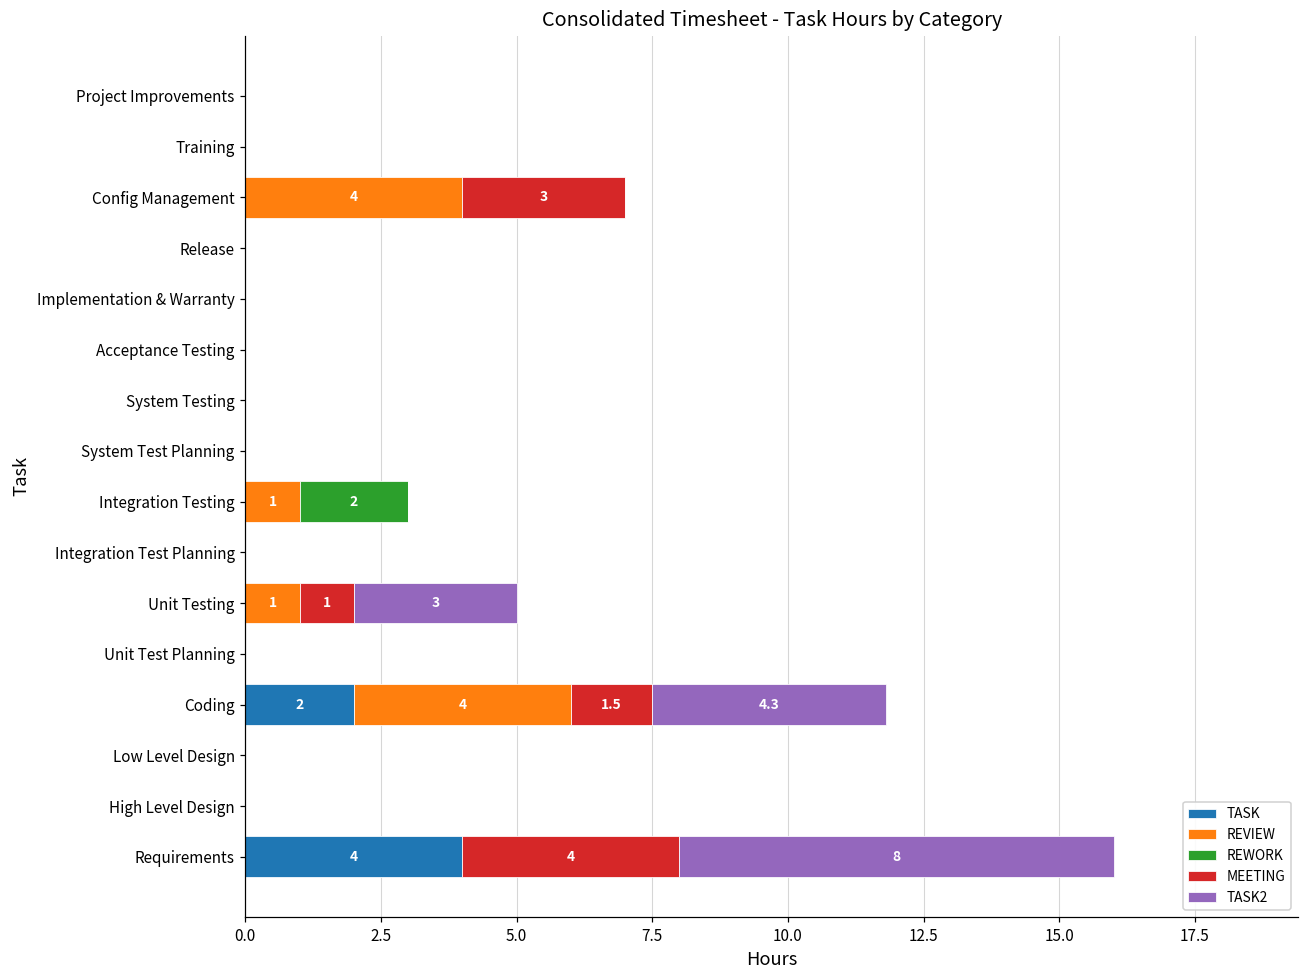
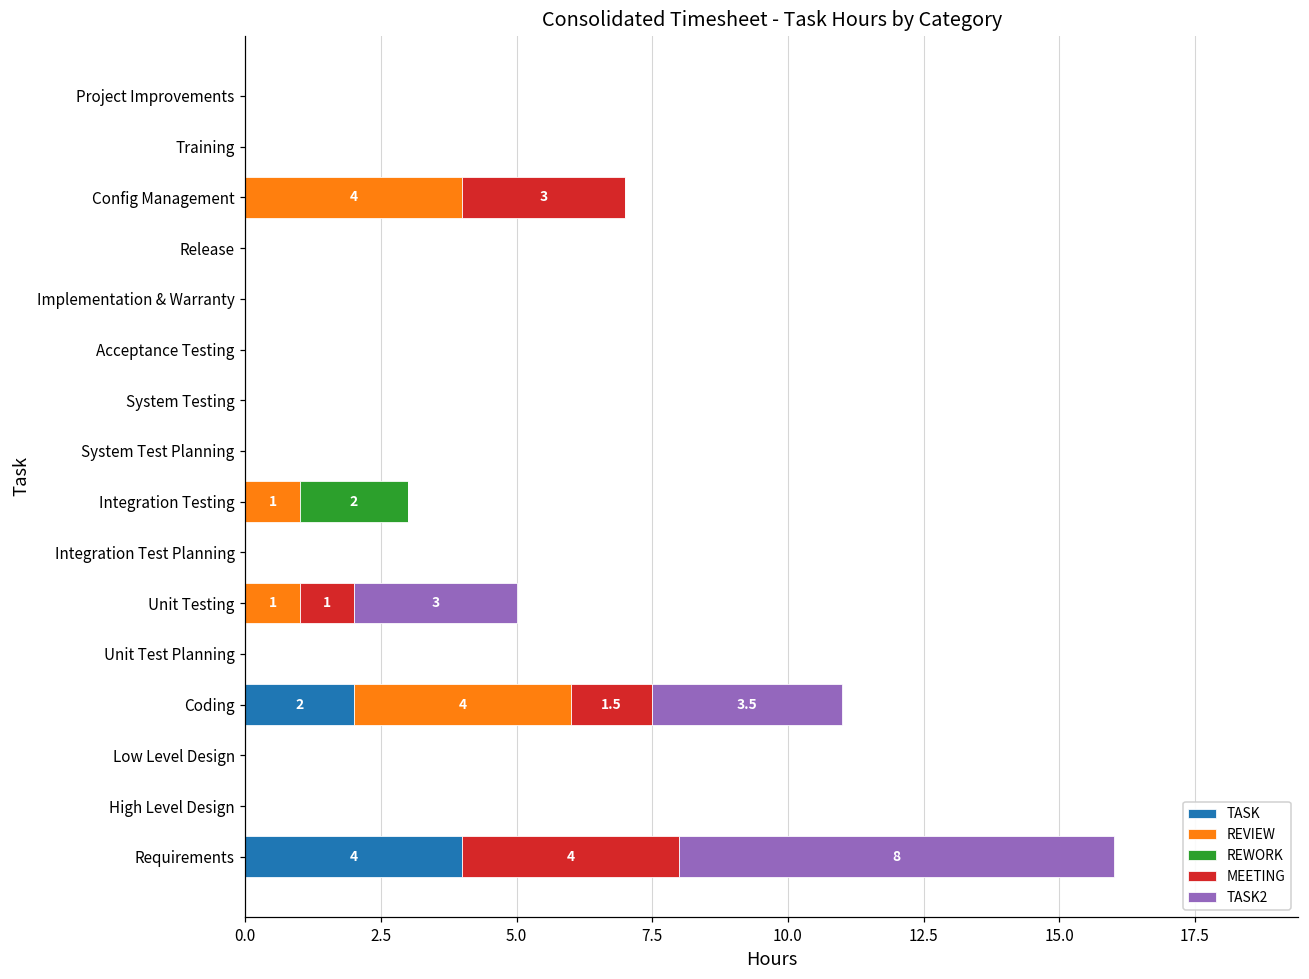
TASK2, Coding: 4.3 -> 3.5
